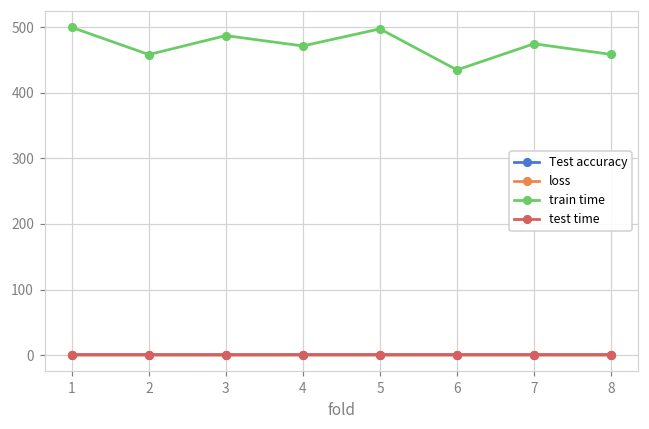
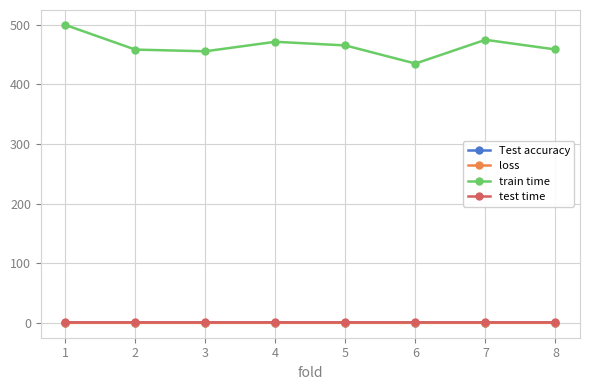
train time, 3: 490 -> 460
train time, 5: 500 -> 470
